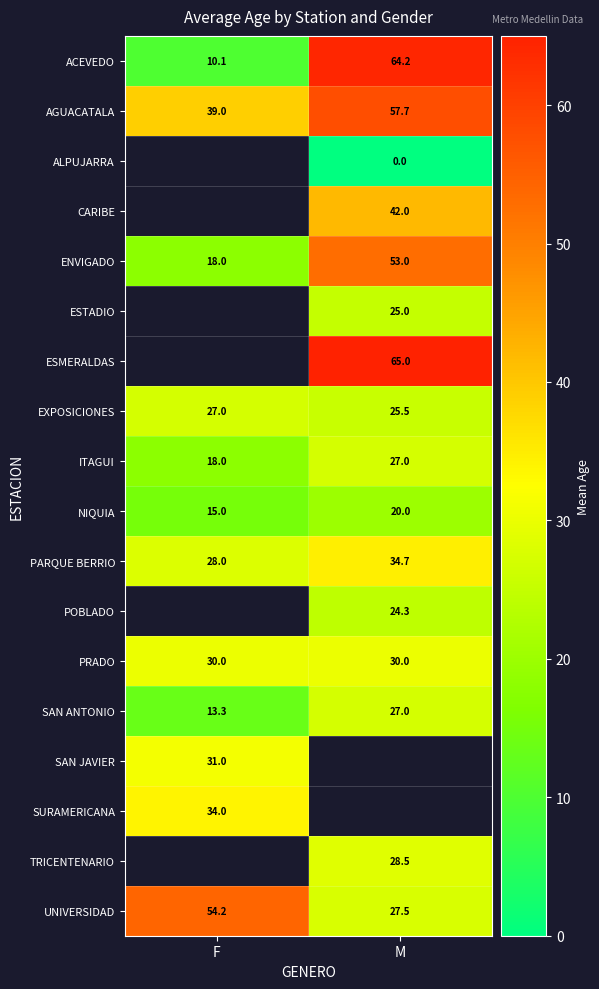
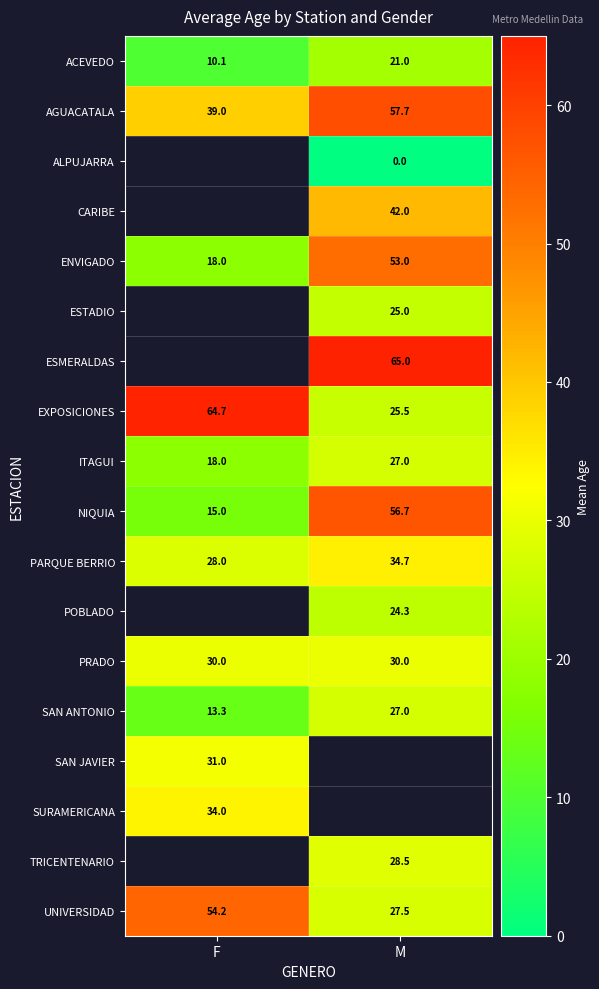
ACEVEDO, M: 64.2 -> 21.0
EXPOSICIONES, F: 27.0 -> 64.7
NIQUIA, M: 20.0 -> 56.7
